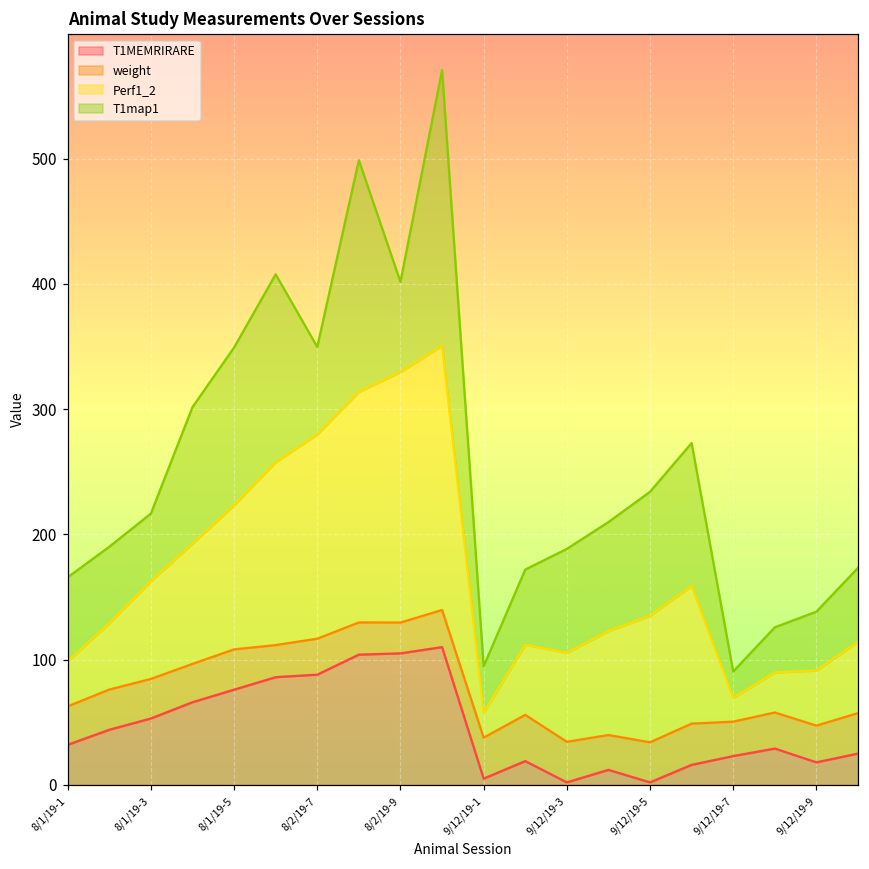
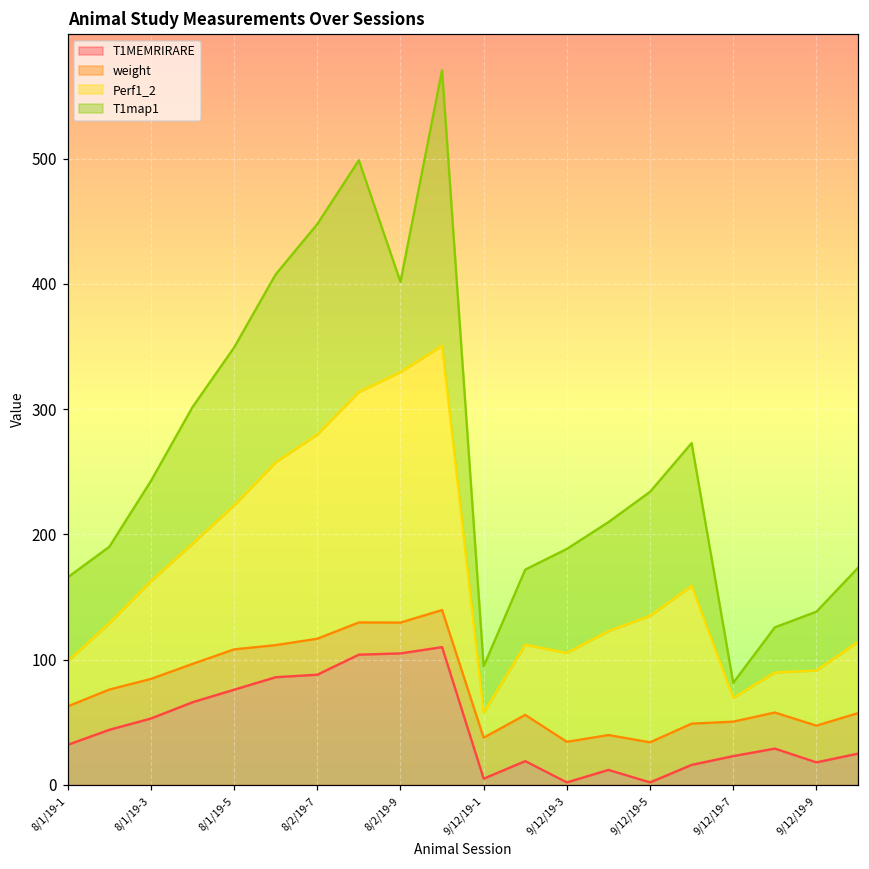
T1map1, 8/1/19-3: 54 -> 80
T1map1, 8/2/19-7: 70 -> 168
T1map1, 9/12/19-7: 21 -> 12
